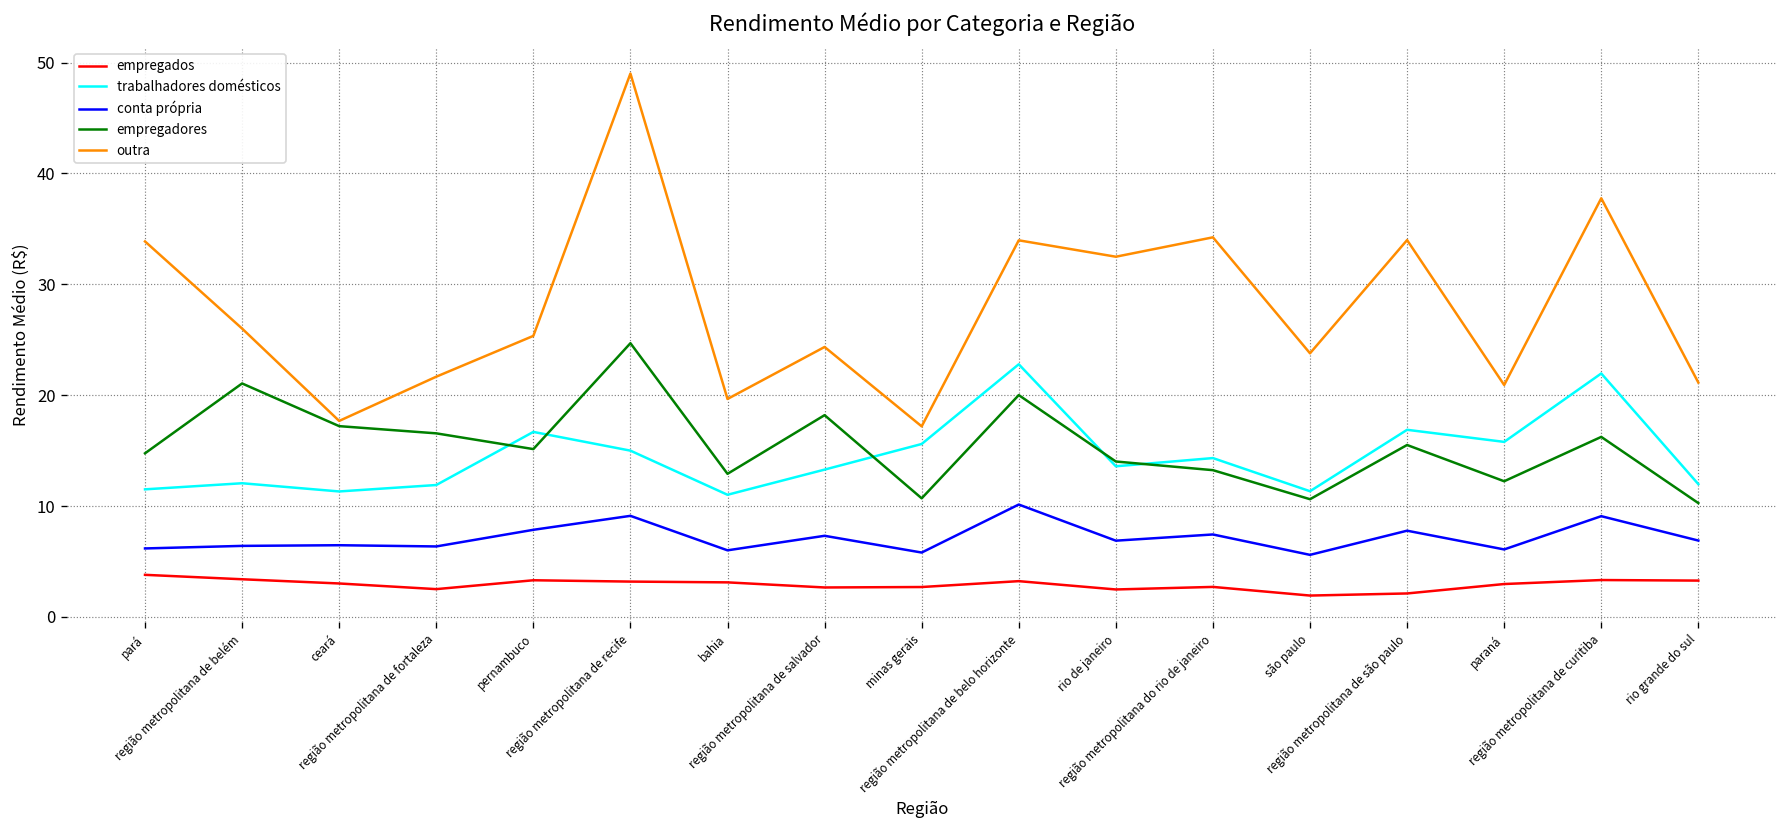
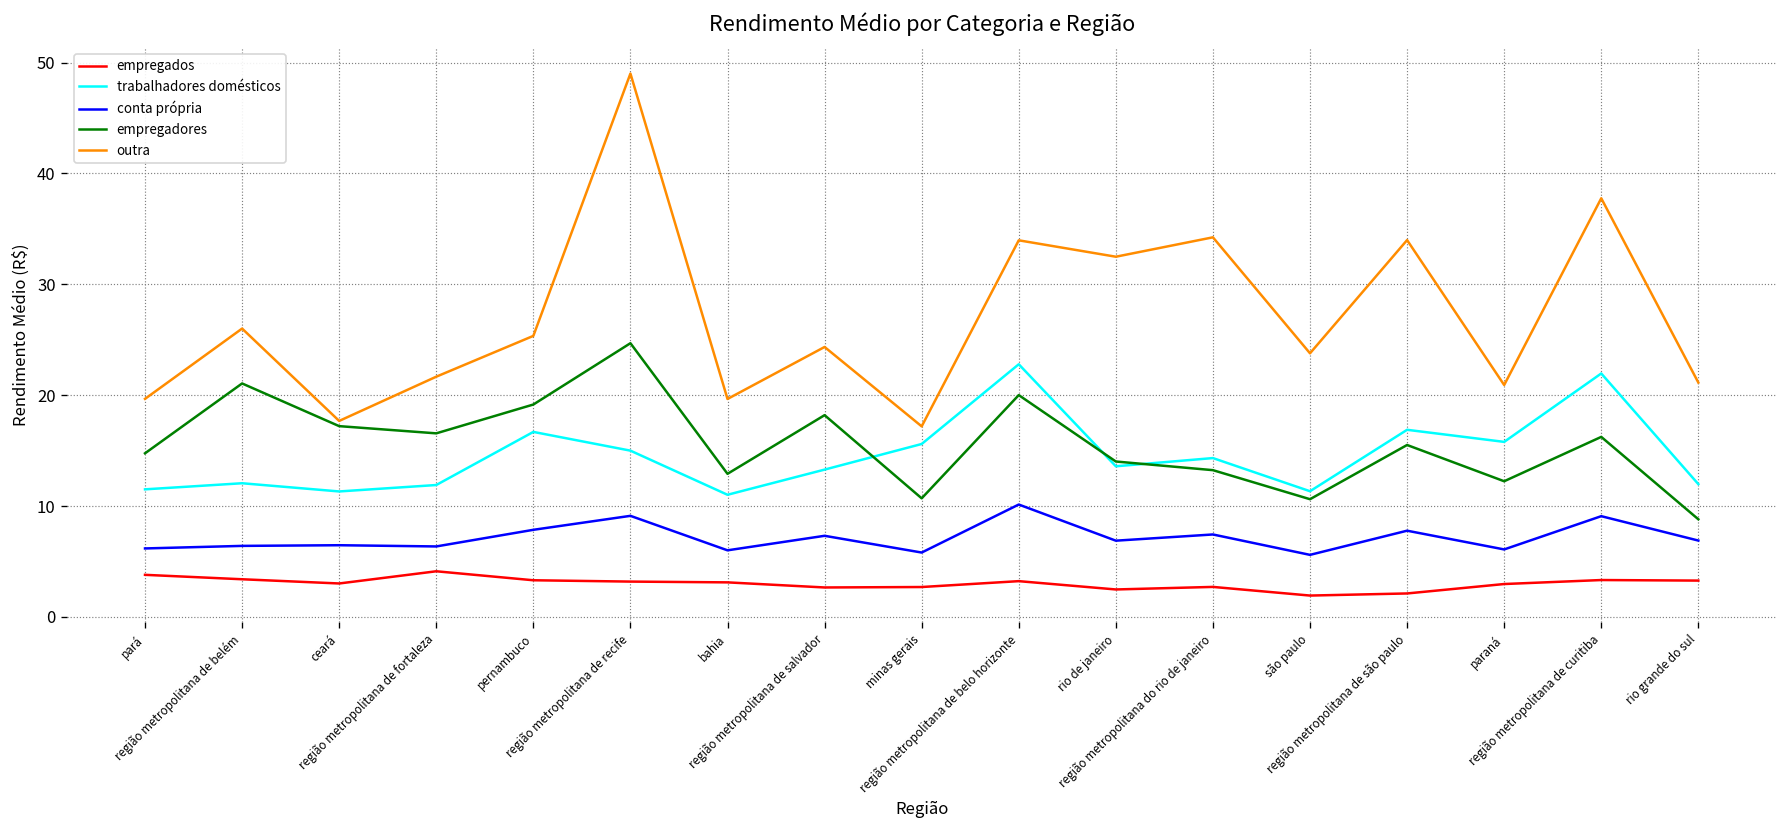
outra, pará: 34 -> 20
empregados, região metropolitana de fortaleza: 3 -> 4
empregadores, pernambuco: 15 -> 19
empregadores, rio grande do sul: 10 -> 9
